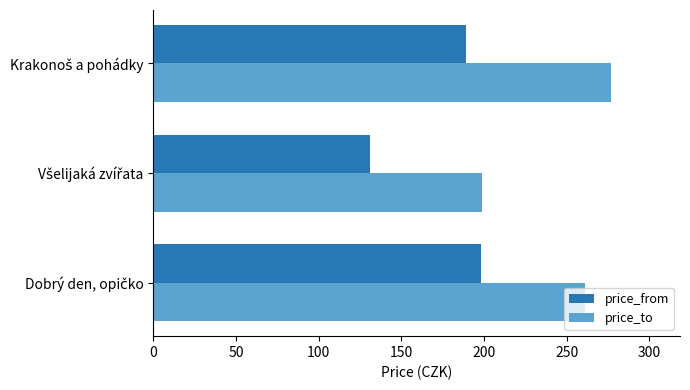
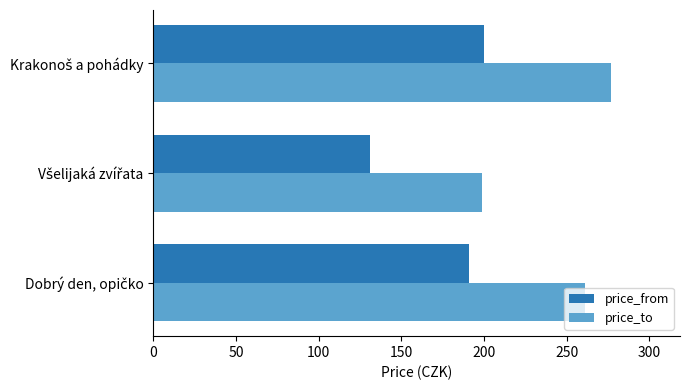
price_from, Krakonoš a pohádky: 189 -> 200
price_from, Dobrý den, opičko: 198 -> 191
